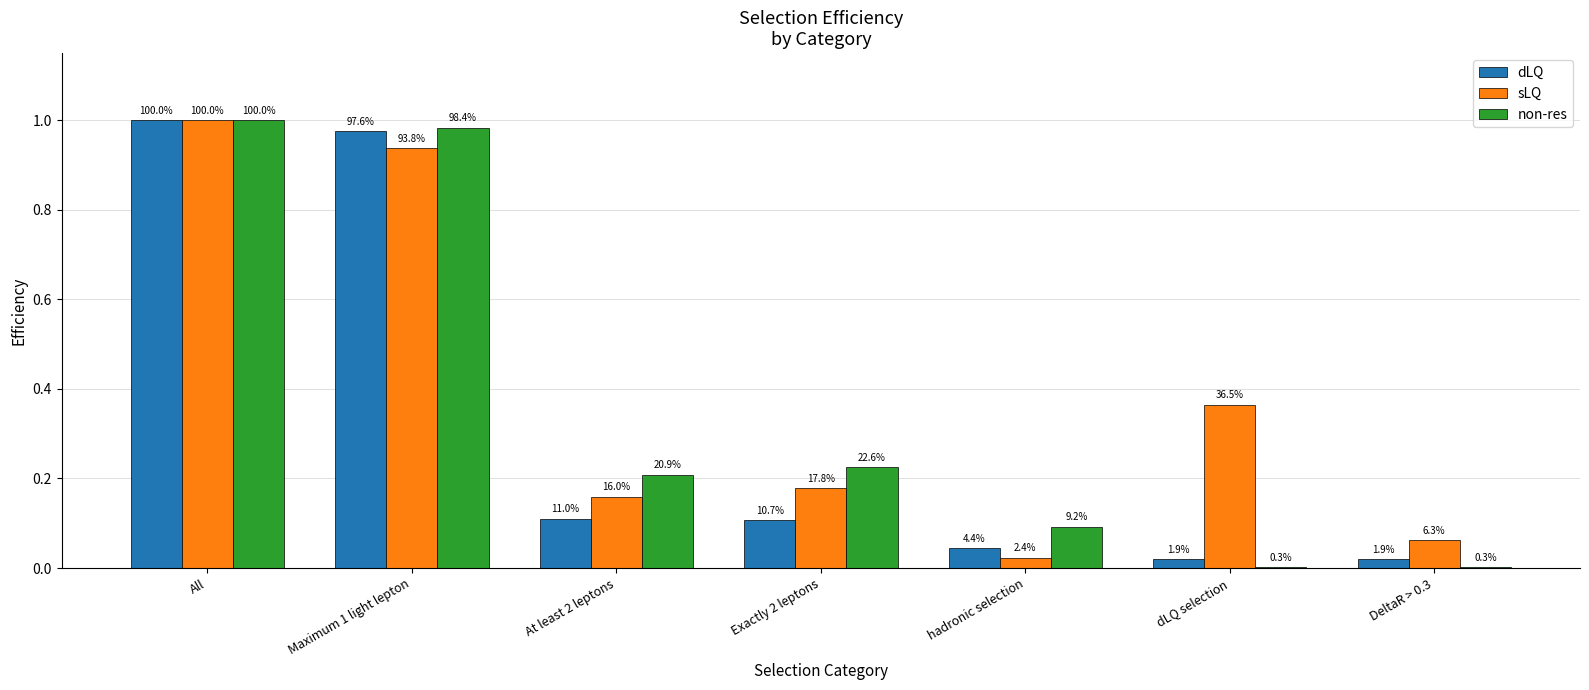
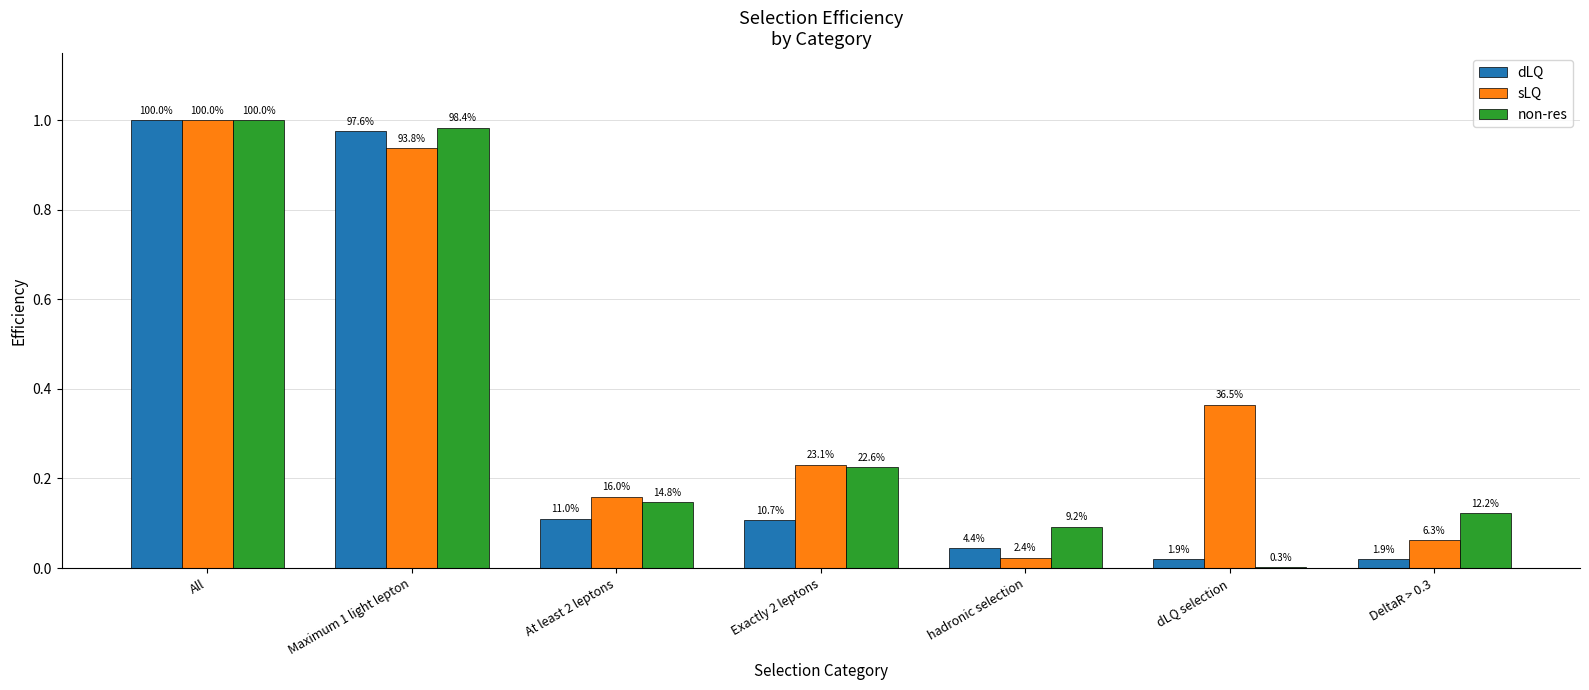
non-res, At least 2 leptons: 20.9% -> 14.8%
sLQ, Exactly 2 leptons: 17.8% -> 23.1%
non-res, DeltaR > 0.3: 0.3% -> 12.2%
